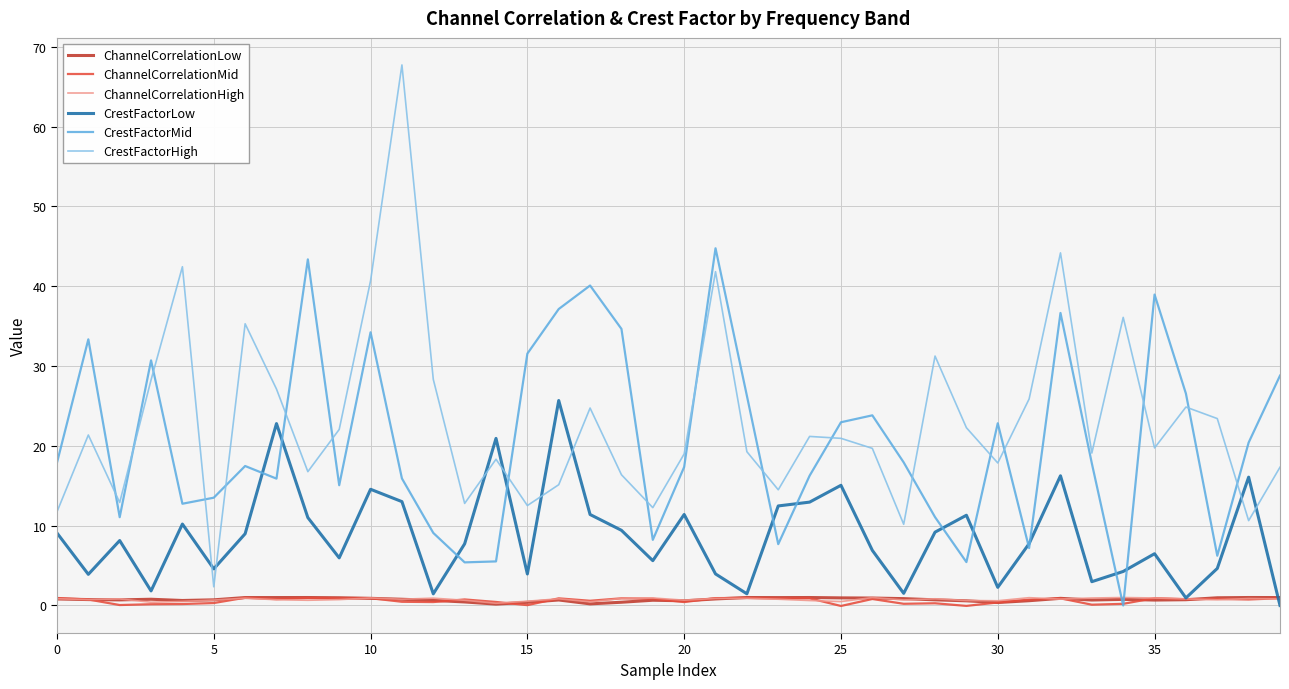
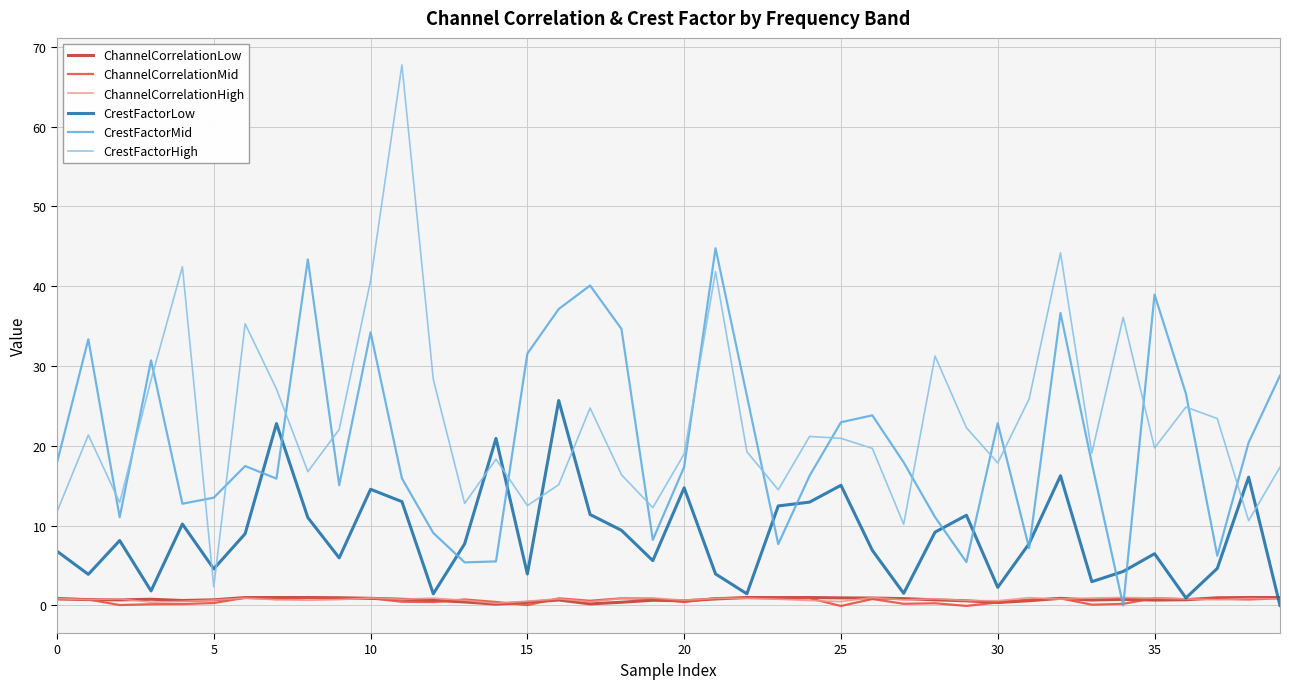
CrestFactorLow, 0: 9 -> 7
CrestFactorLow, 20: 11 -> 15
